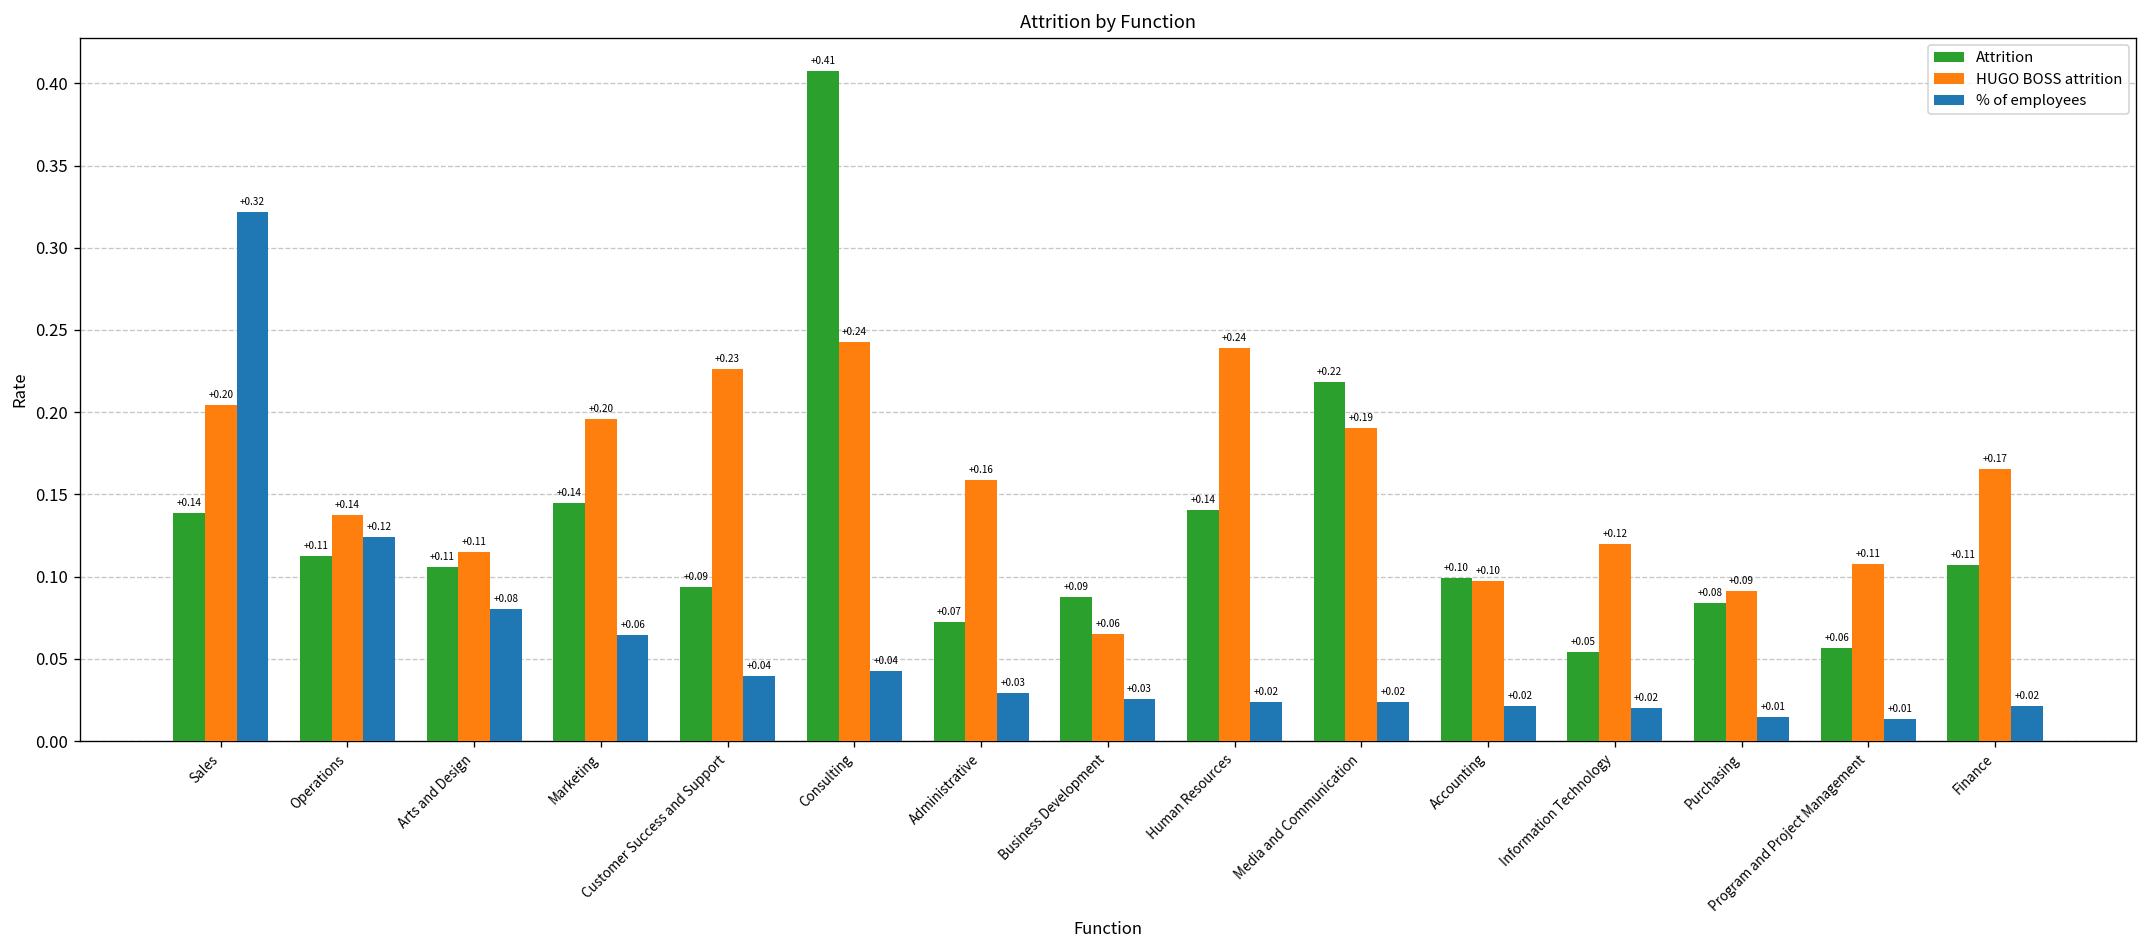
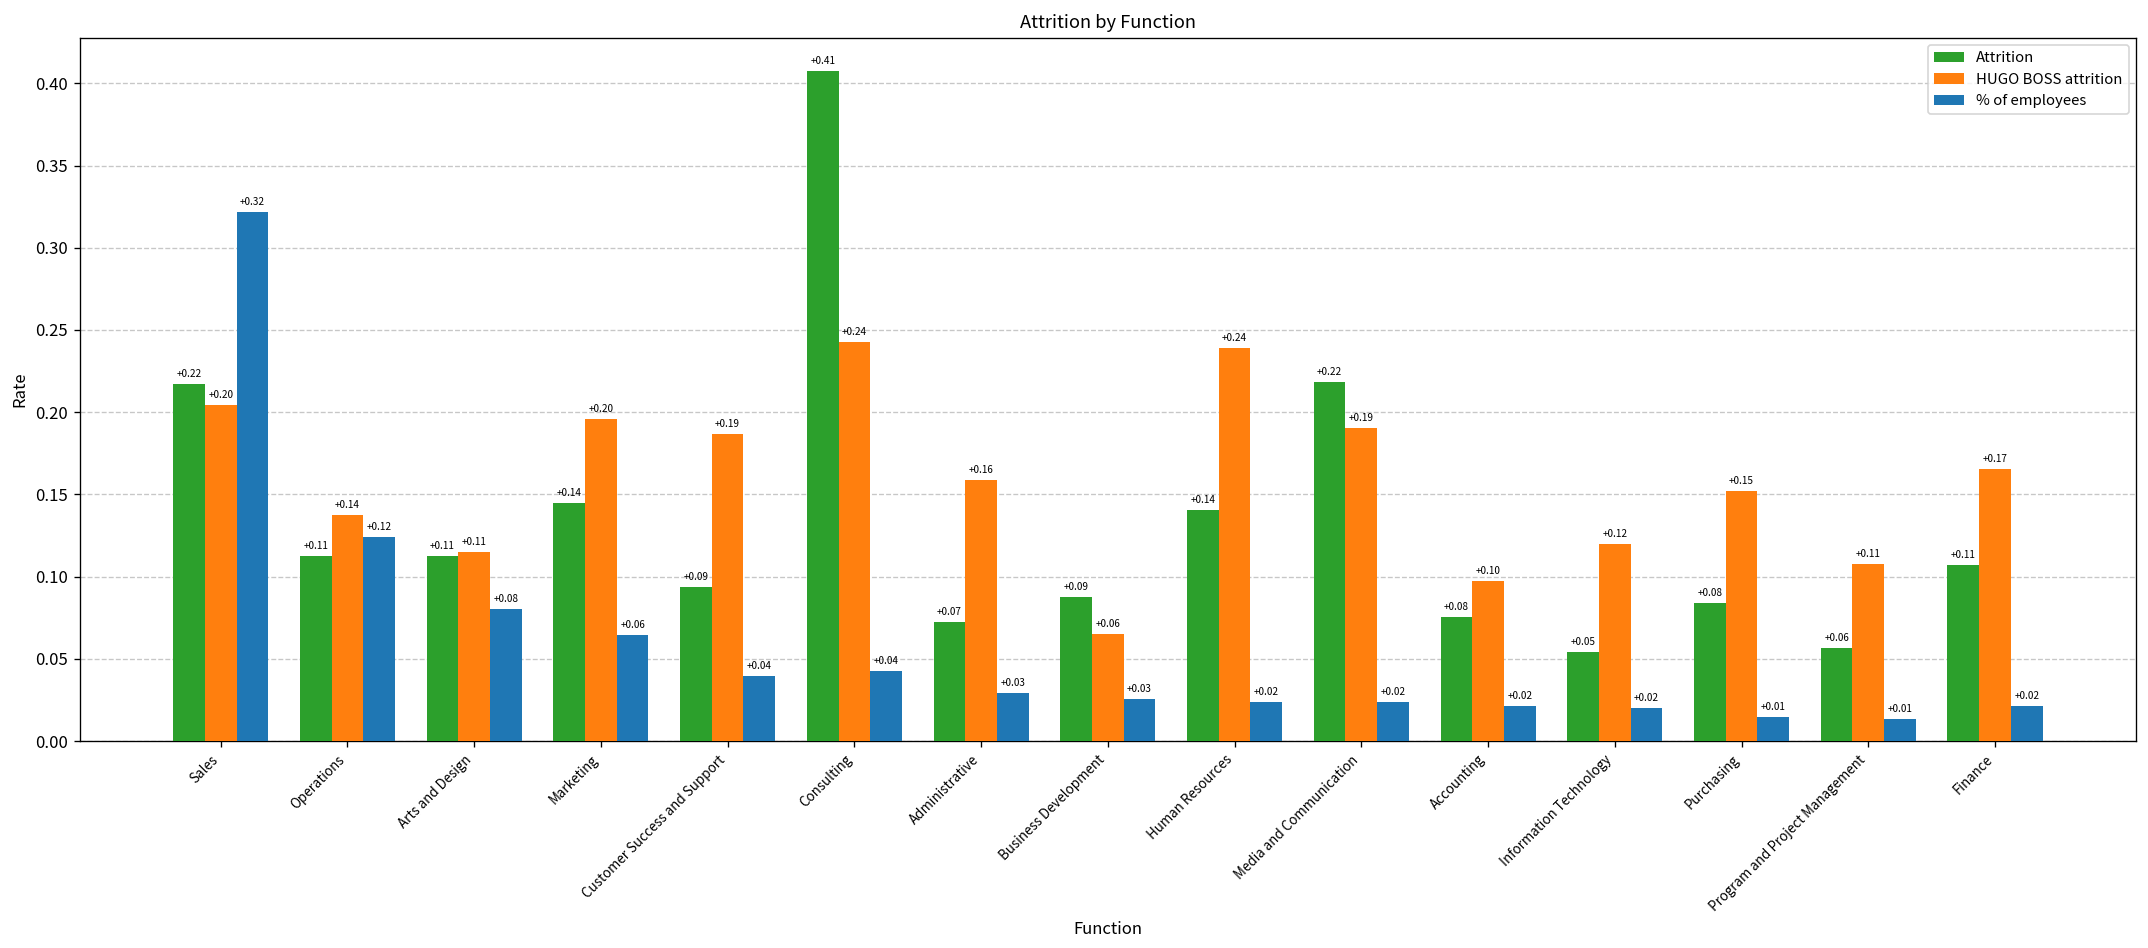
Attrition, Sales: +0.14 -> +0.22
Attrition, Arts and Design: 0.106 -> 0.113
HUGO BOSS attrition, Customer Success and Support: +0.23 -> +0.19
Attrition, Accounting: +0.10 -> +0.08
HUGO BOSS attrition, Purchasing: +0.09 -> +0.15
